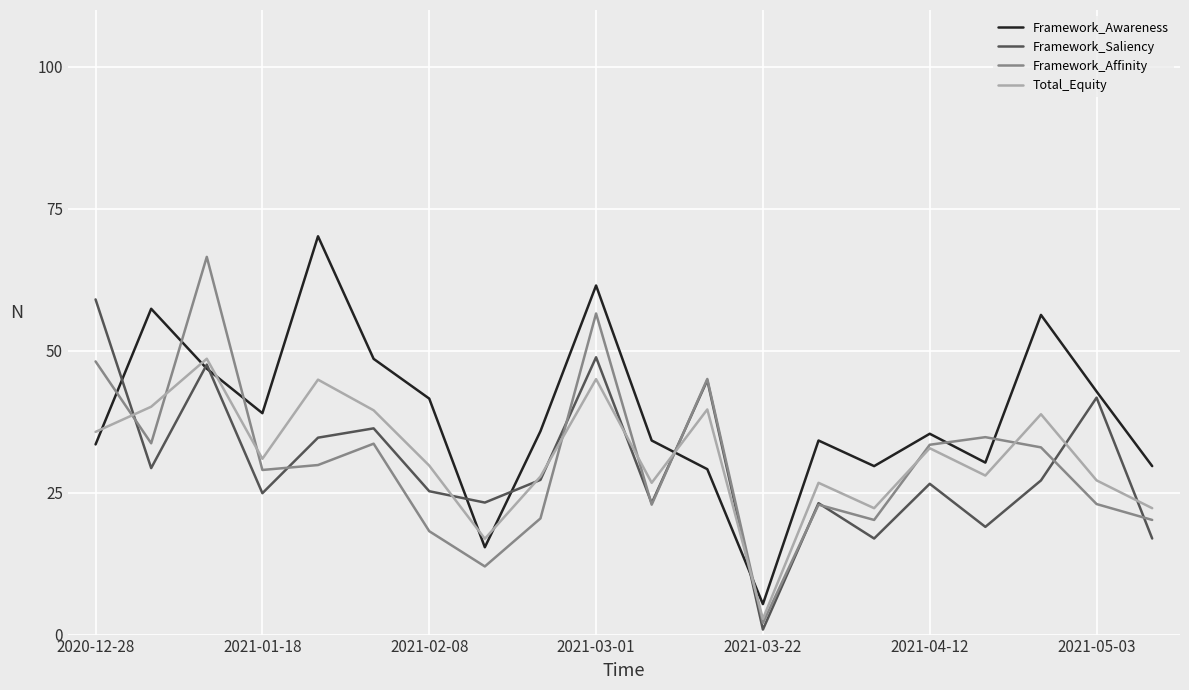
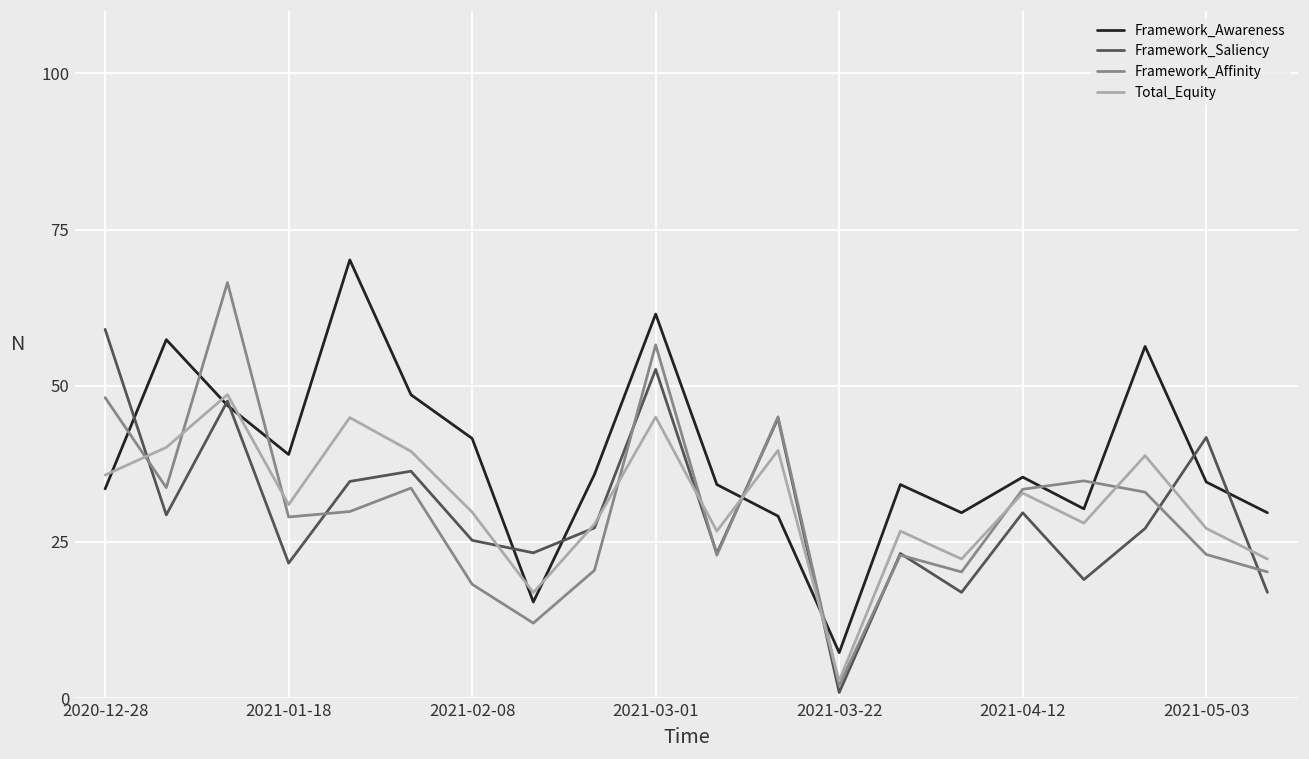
Framework_Saliency, 2021-01-18: 25 -> 22
Framework_Saliency, 2021-03-01: 49 -> 53
Framework_Awareness, 2021-03-22: 5 -> 7
Framework_Saliency, 2021-04-12: 27 -> 30
Framework_Awareness, 2021-05-03: 43 -> 35
